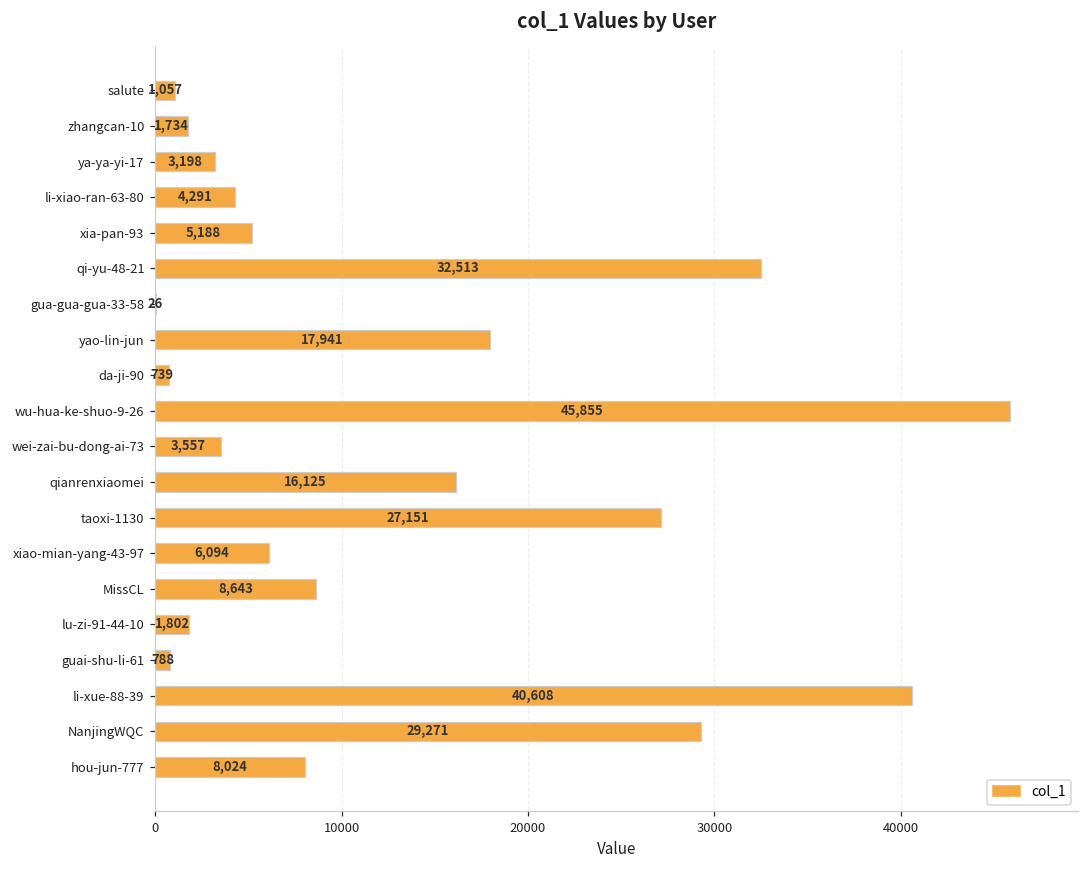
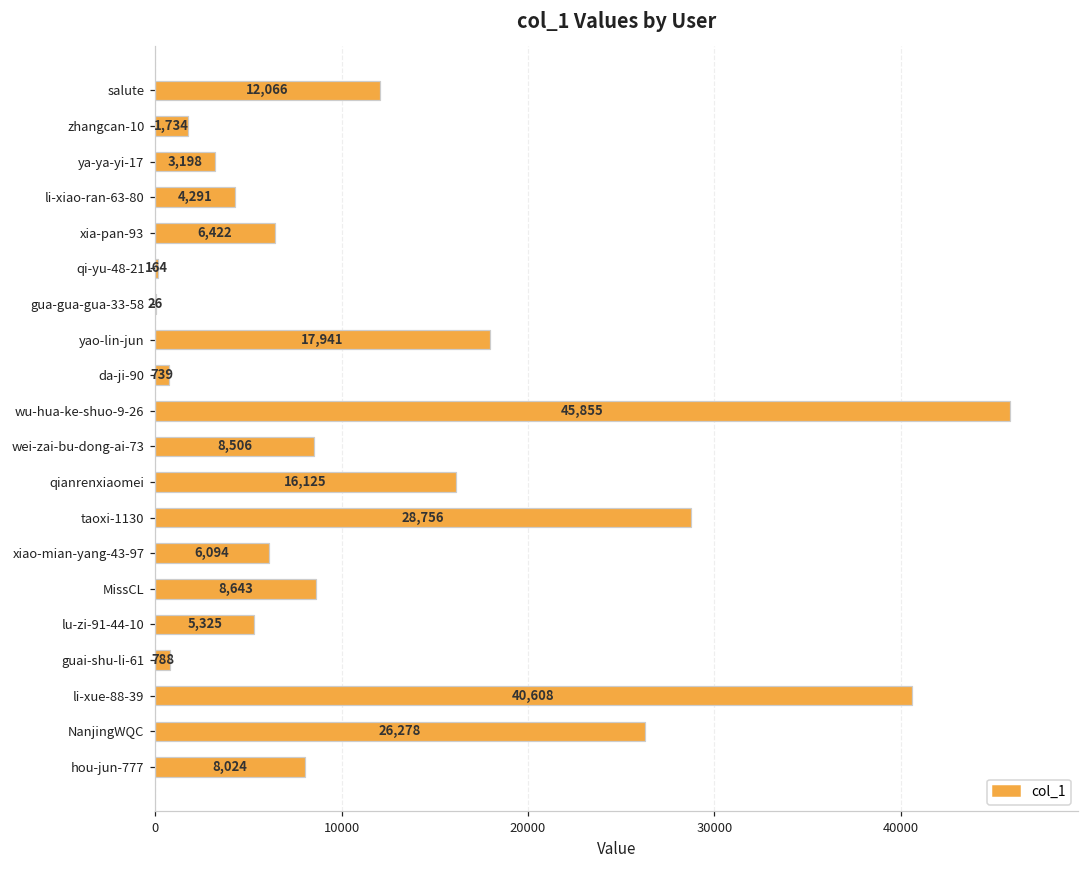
salute: 1,057 -> 12,066
xia-pan-93: 5,188 -> 6,422
qi-yu-48-21: 32,513 -> 164
wei-zai-bu-dong-ai-73: 3,557 -> 8,506
taoxi-1130: 27,151 -> 28,756
lu-zi-91-44-10: 1,802 -> 5,325
NanjingWQC: 29,271 -> 26,278
